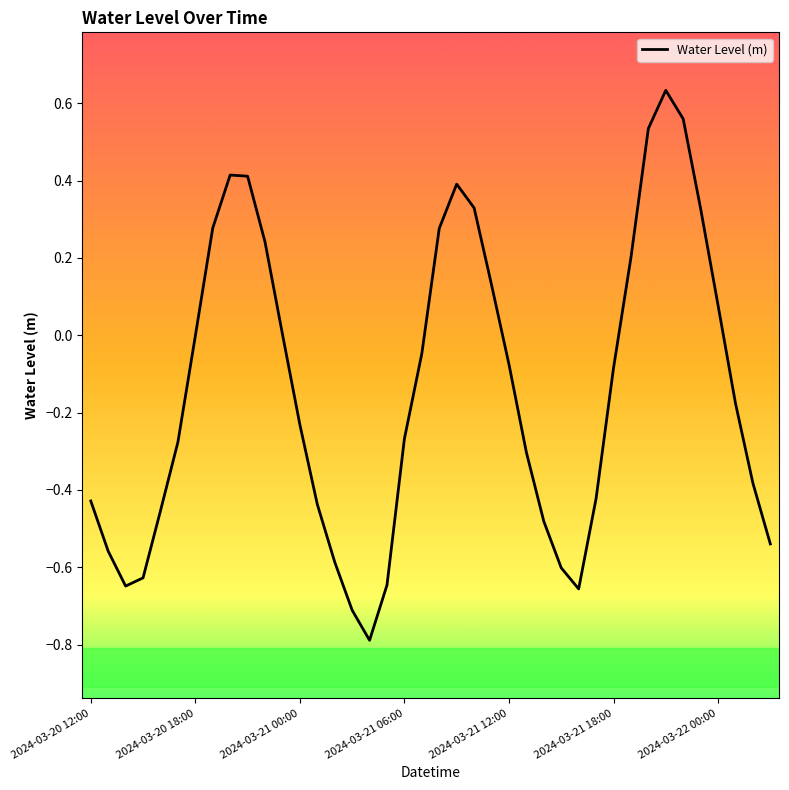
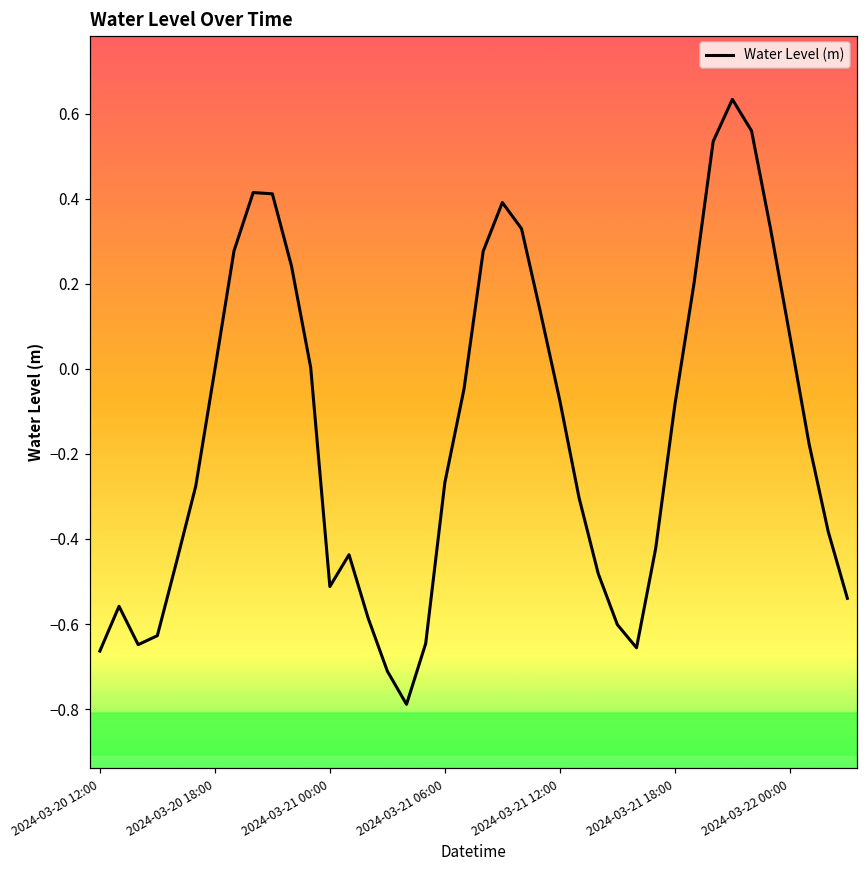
2024-03-20 12:00: -0.43 -> -0.66
2024-03-21 00:00: -0.23 -> -0.51
